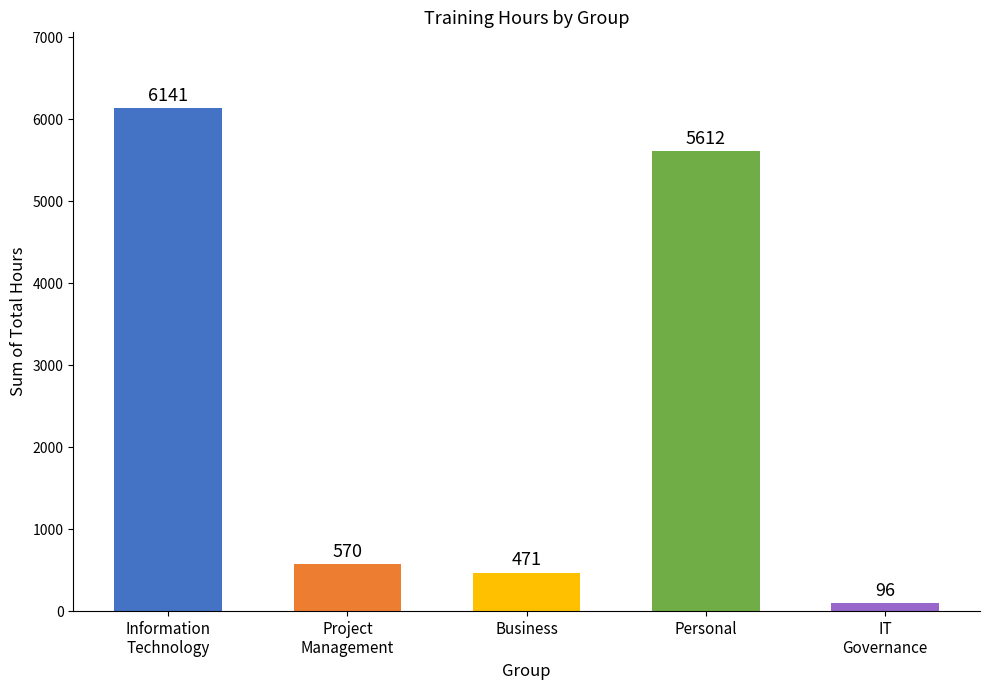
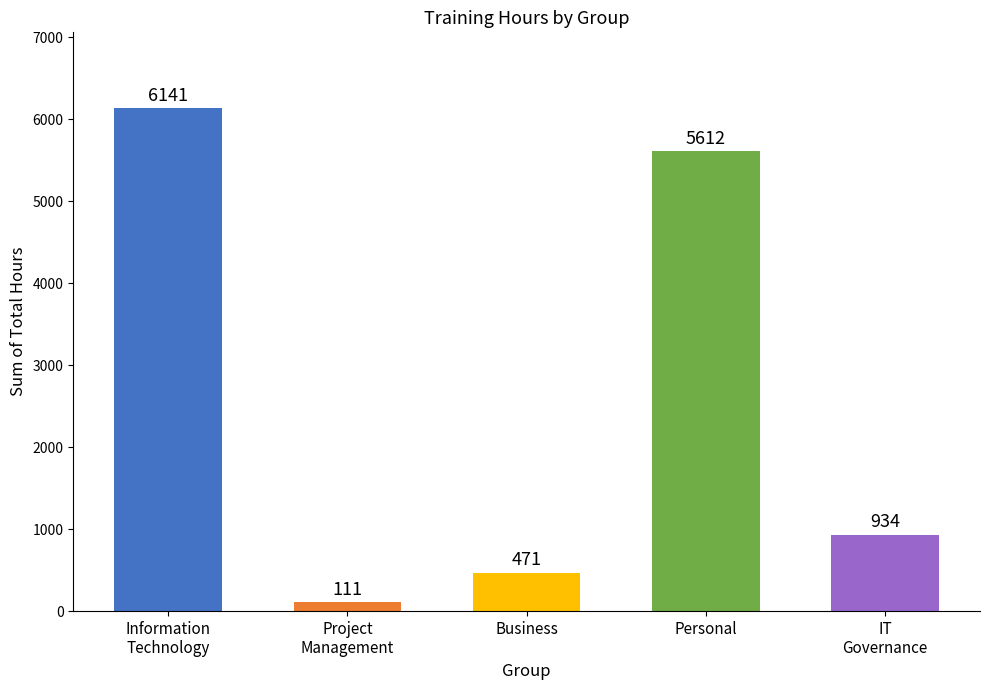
Project Management: 570 -> 111
IT Governance: 96 -> 934
